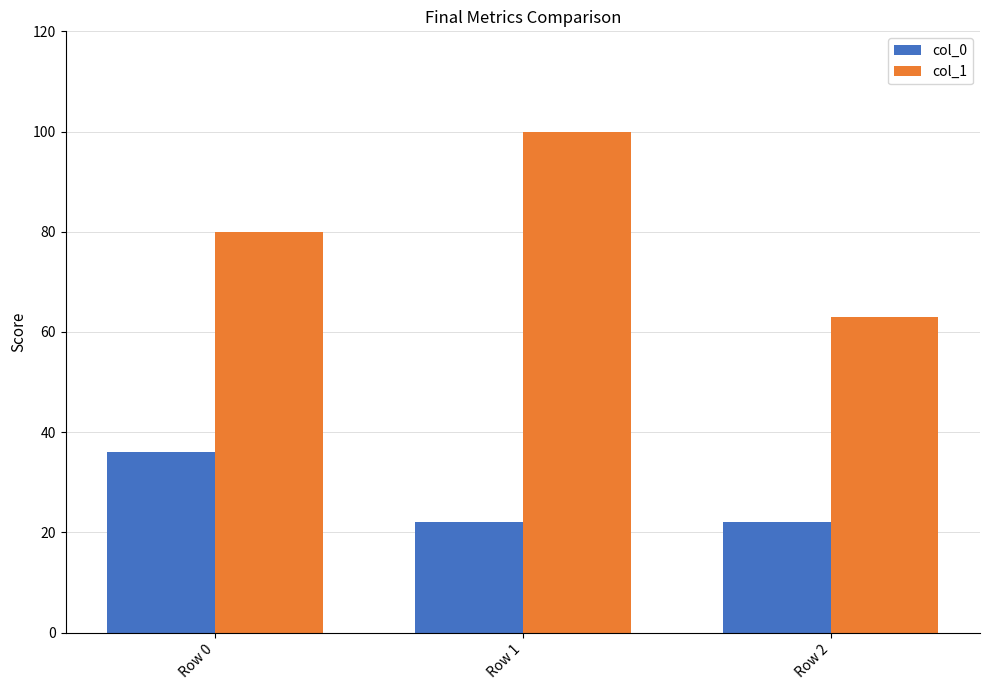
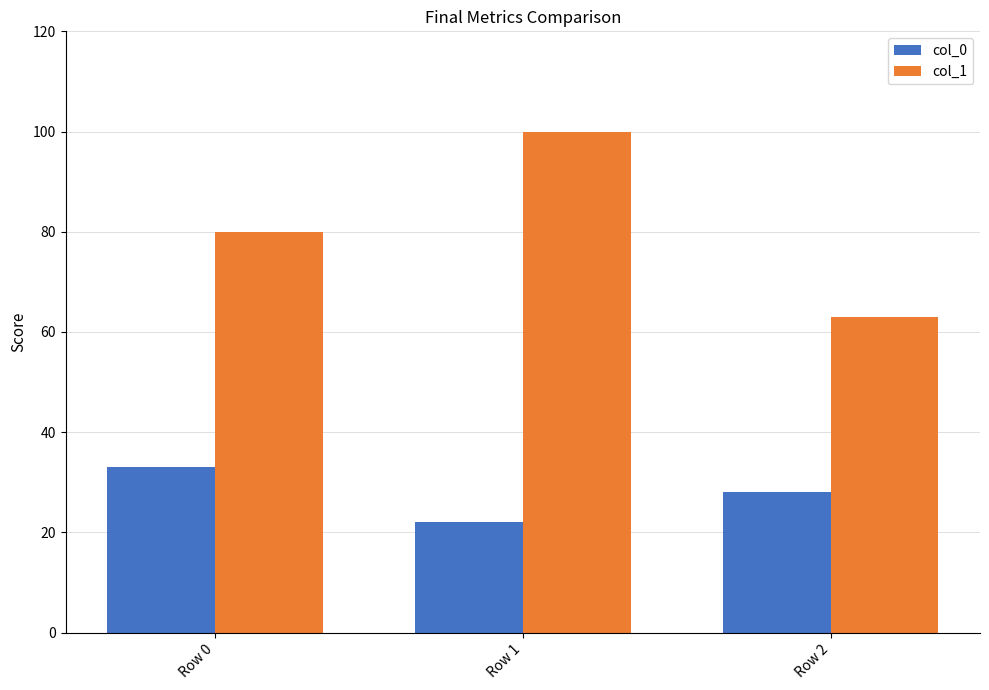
col_0, Row 0: 36 -> 33
col_0, Row 2: 22 -> 28
